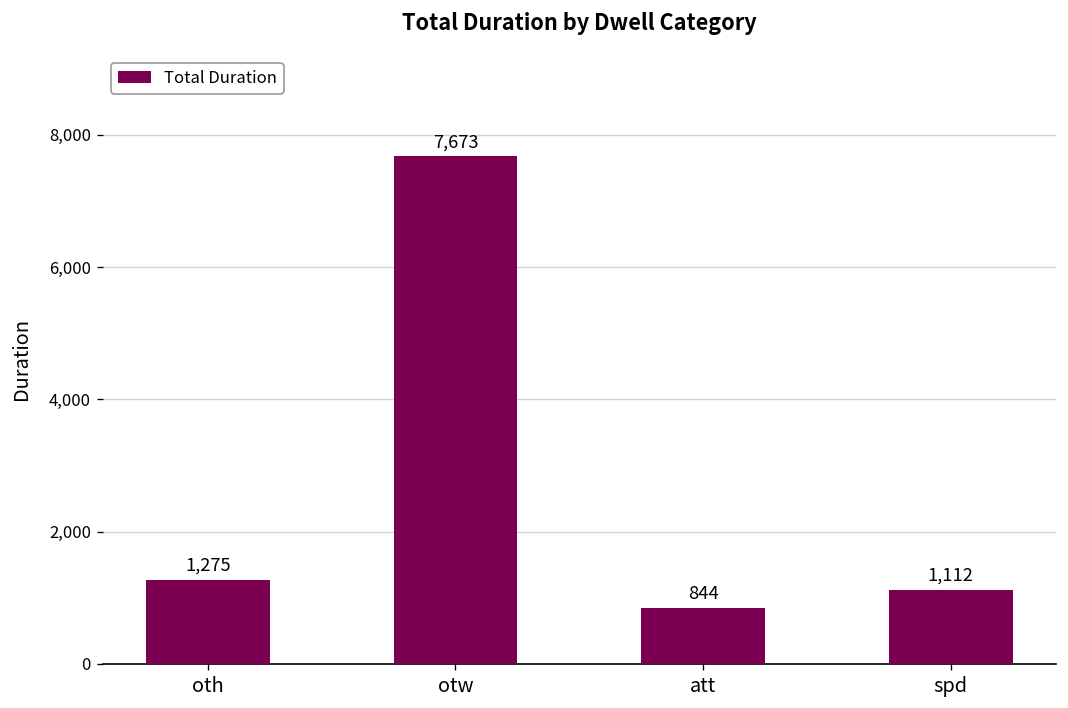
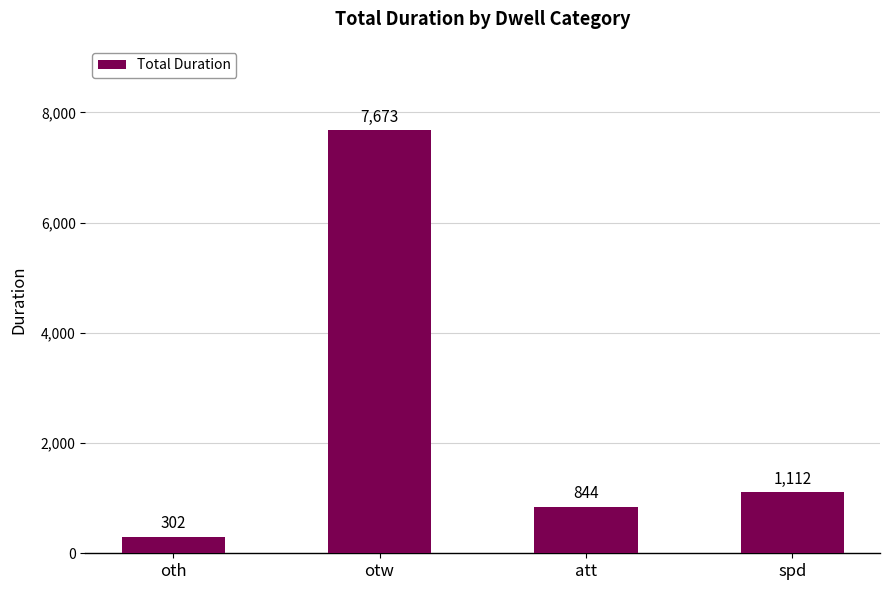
oth: 1,275 -> 302
